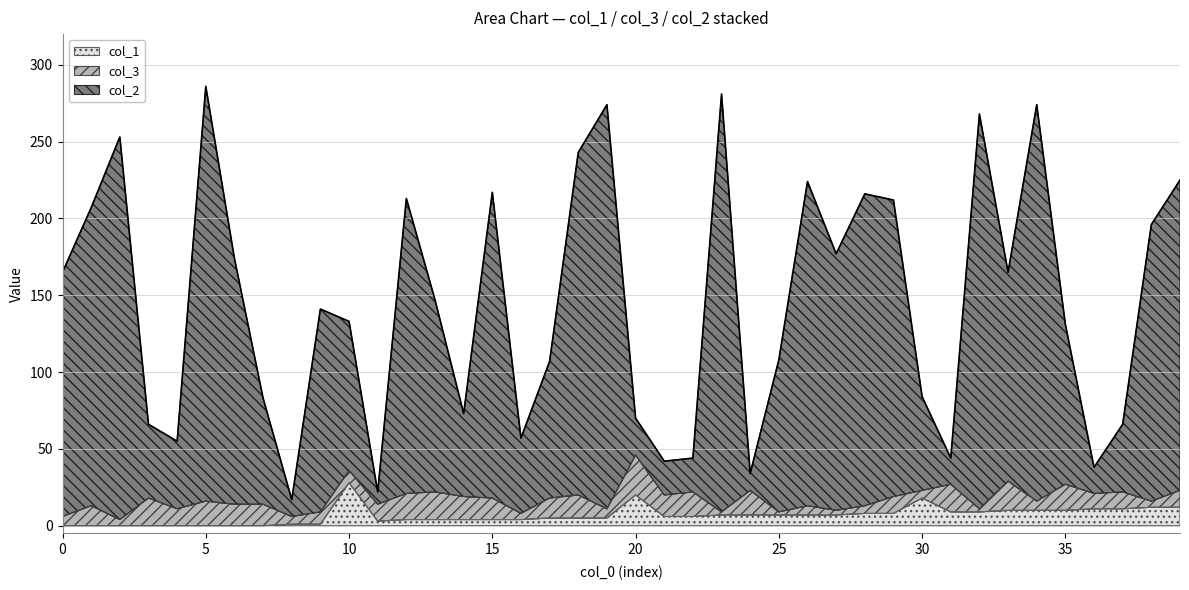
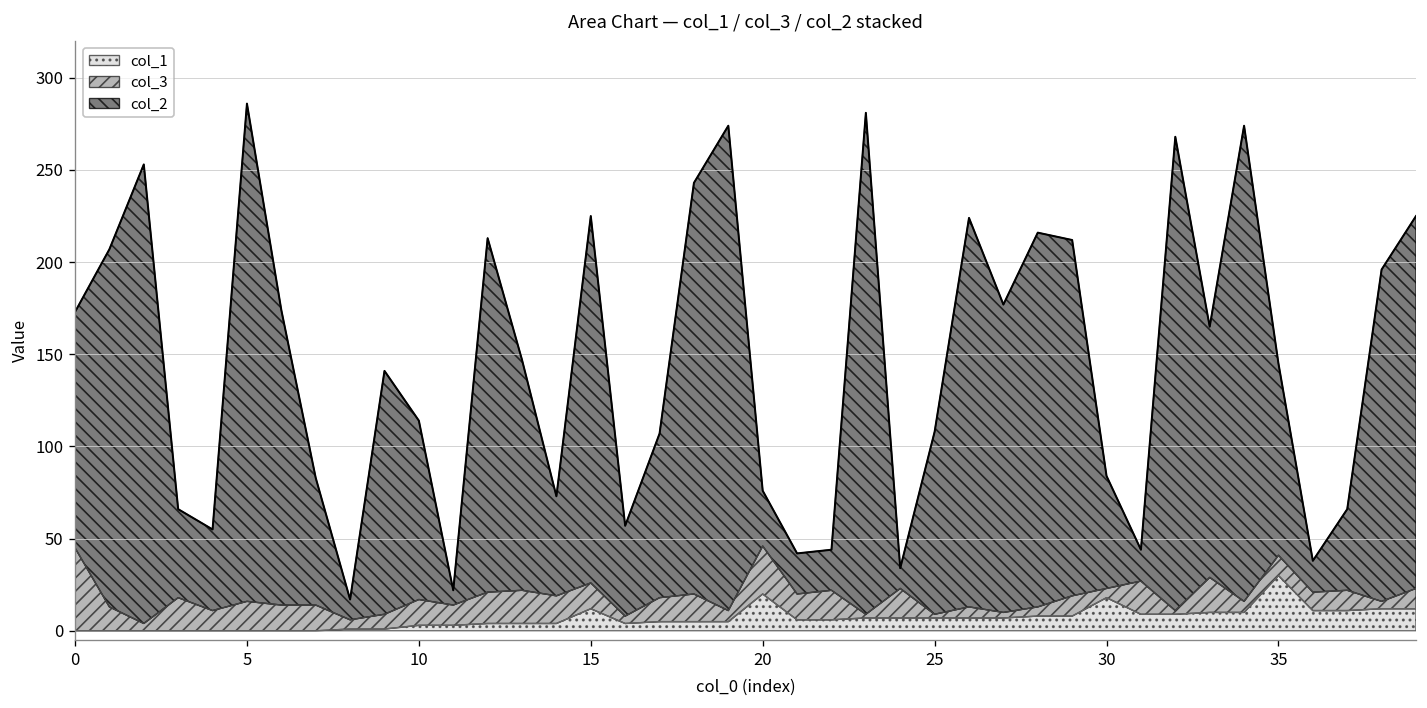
col_3, 0: 6 -> 45
col_2, 0: 159 -> 128
col_1, 10: 28 -> 3
col_3, 10: 8 -> 14
col_1, 15: 4 -> 12
col_2, 20: 24 -> 30
col_1, 35: 10 -> 30
col_3, 35: 17 -> 11
